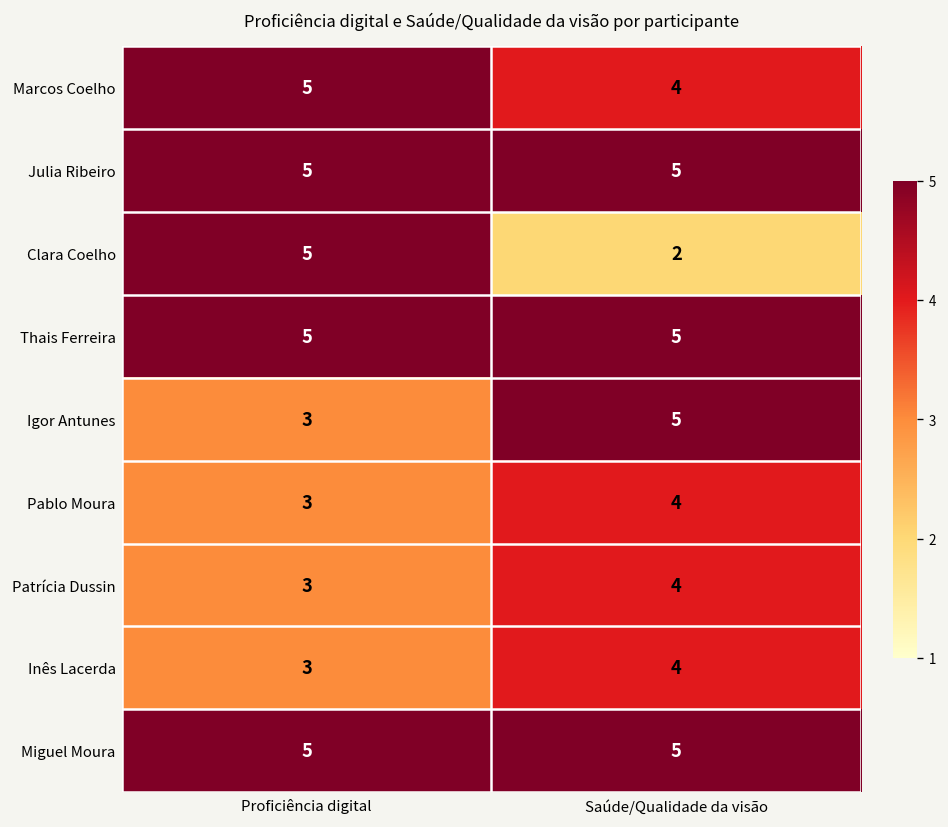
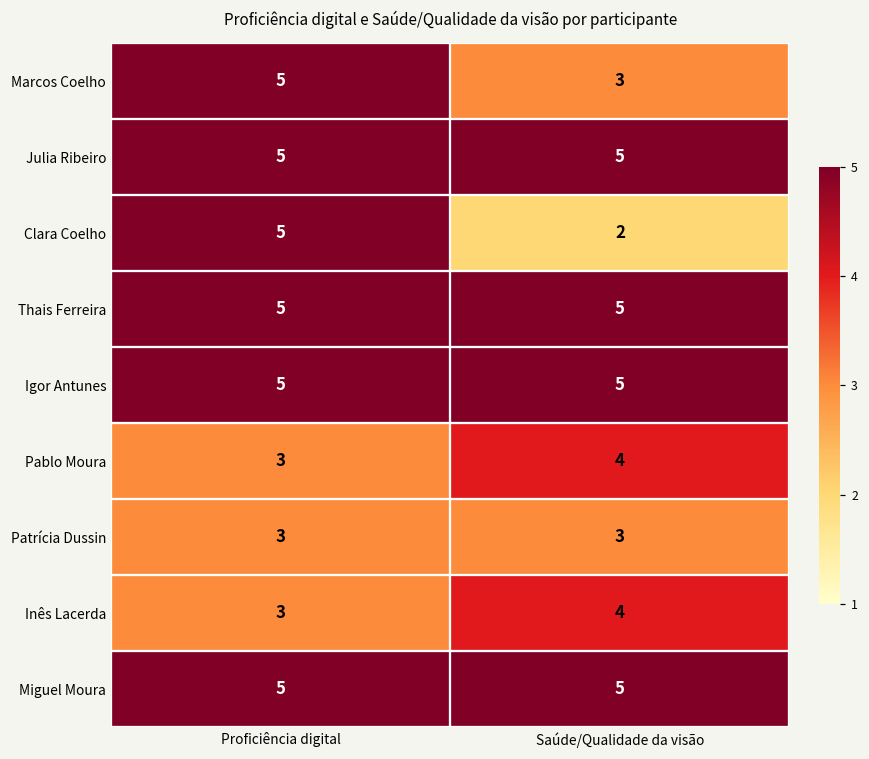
Marcos Coelho, Saúde/Qualidade da visão: 4 -> 3
Igor Antunes, Proficiência digital: 3 -> 5
Patrícia Dussin, Saúde/Qualidade da visão: 4 -> 3
